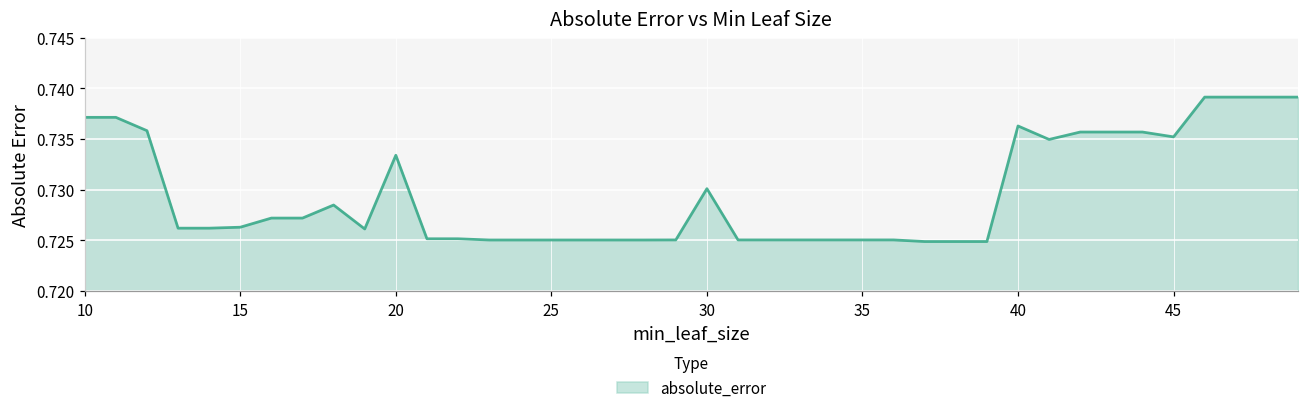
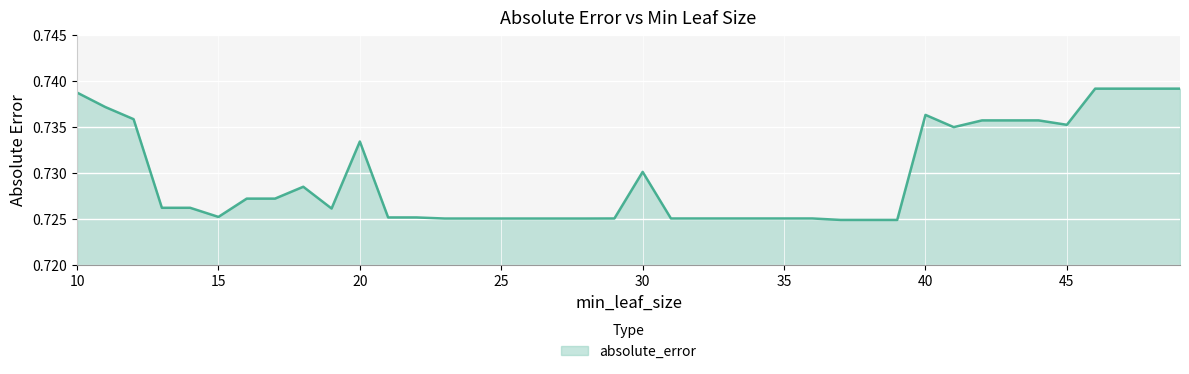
10: 0.737 -> 0.739
15: 0.726 -> 0.725
